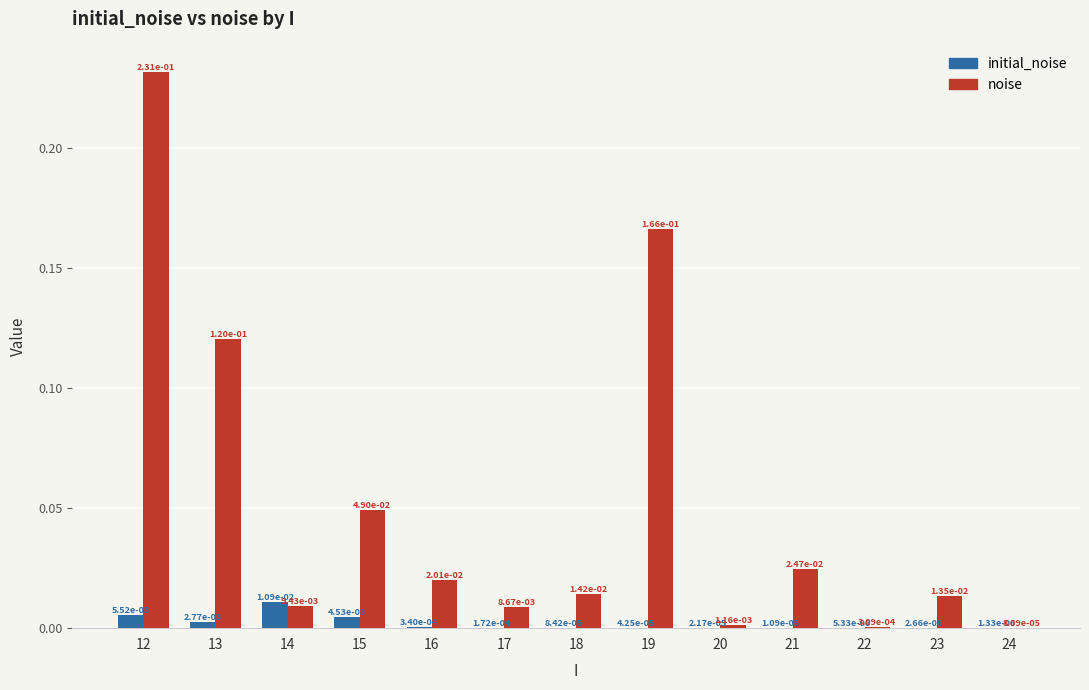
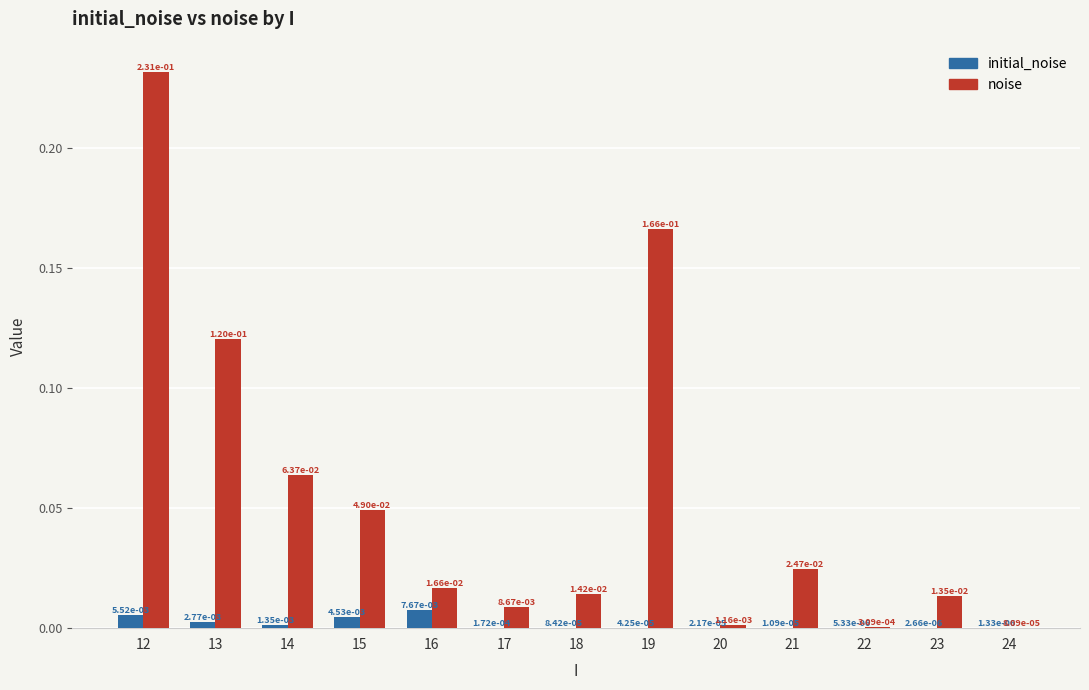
initial_noise, 14: 1.09e-02 -> 1.35e-03
noise, 14: 9.43e-03 -> 6.37e-02
initial_noise, 16: 3.40e-04 -> 7.67e-03
noise, 16: 2.01e-02 -> 1.66e-02
